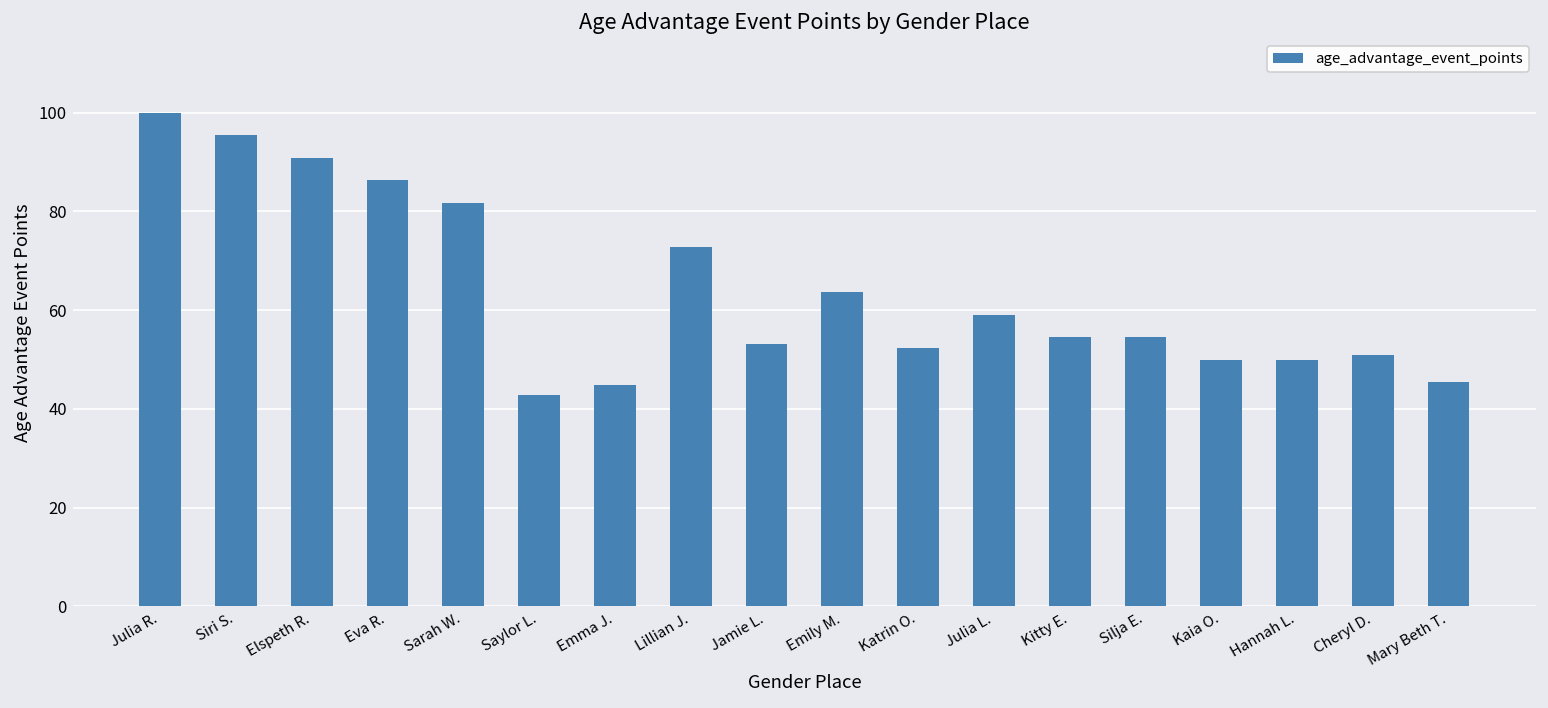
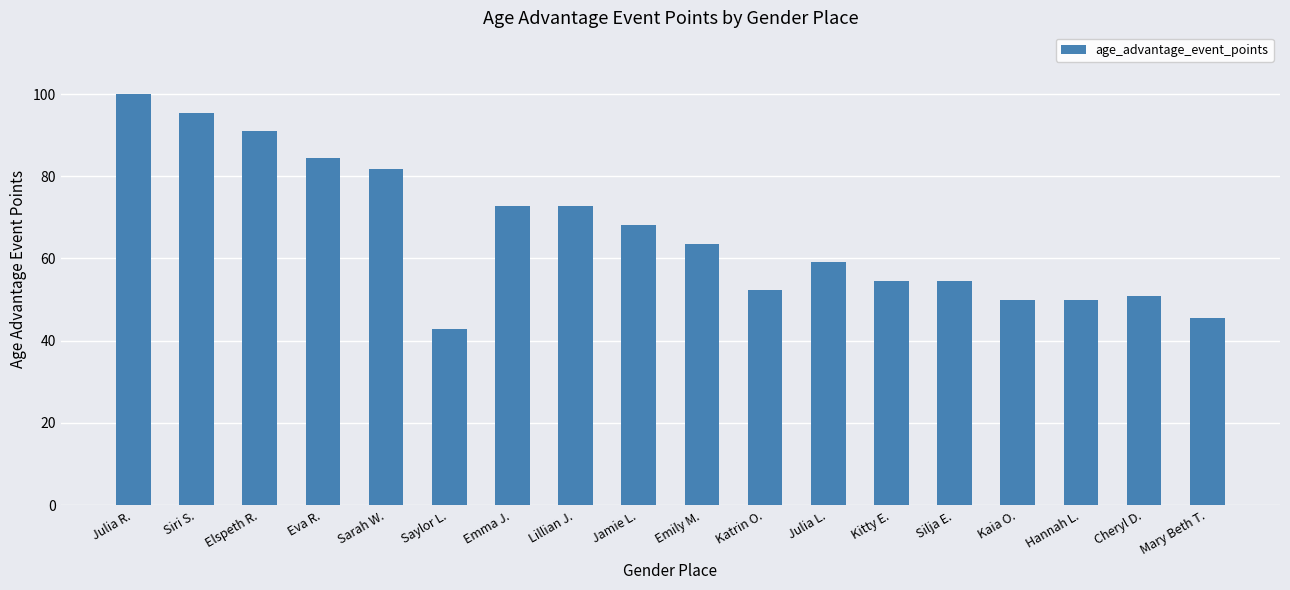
Eva R.: 86 -> 84
Emma J.: 45 -> 73
Jamie L.: 53 -> 68
